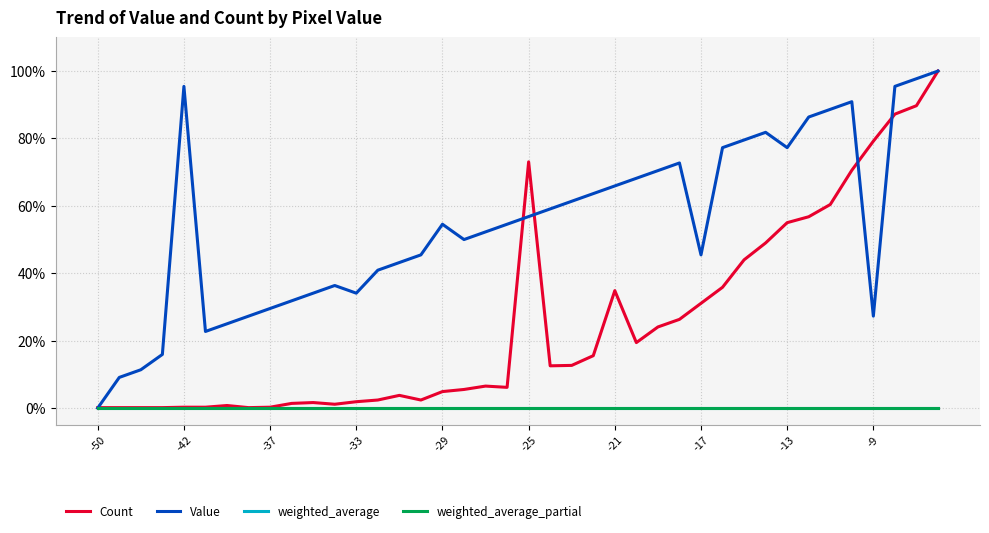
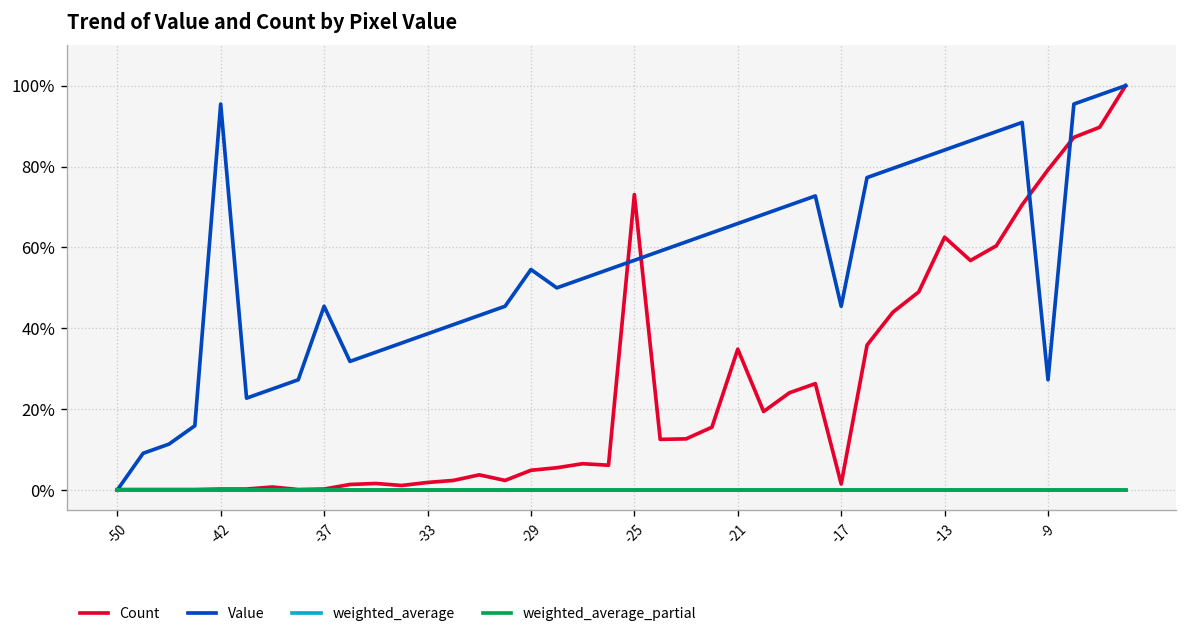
Value, -37: 30% -> 45%
Value, -33: 34% -> 39%
Count, -17: 31% -> 2%
Count, -13: 55% -> 63%
Value, -13: 77% -> 84%
